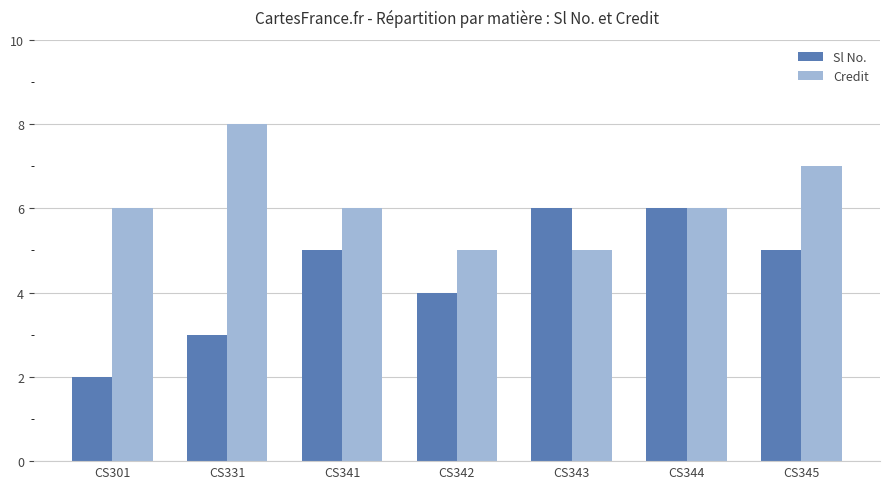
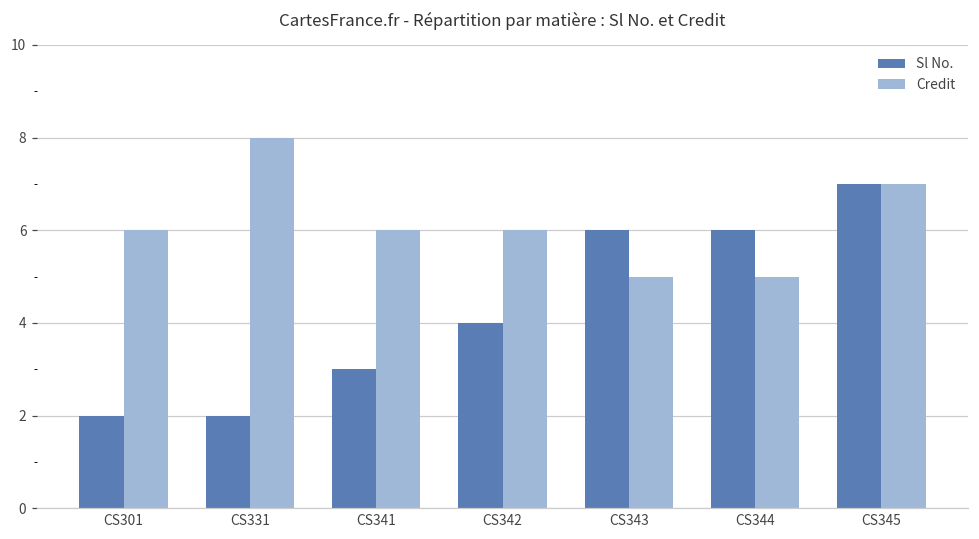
Sl No., CS331: 3 -> 2
Sl No., CS341: 5 -> 3
Credit, CS342: 5 -> 6
Credit, CS344: 6 -> 5
Sl No., CS345: 5 -> 7
